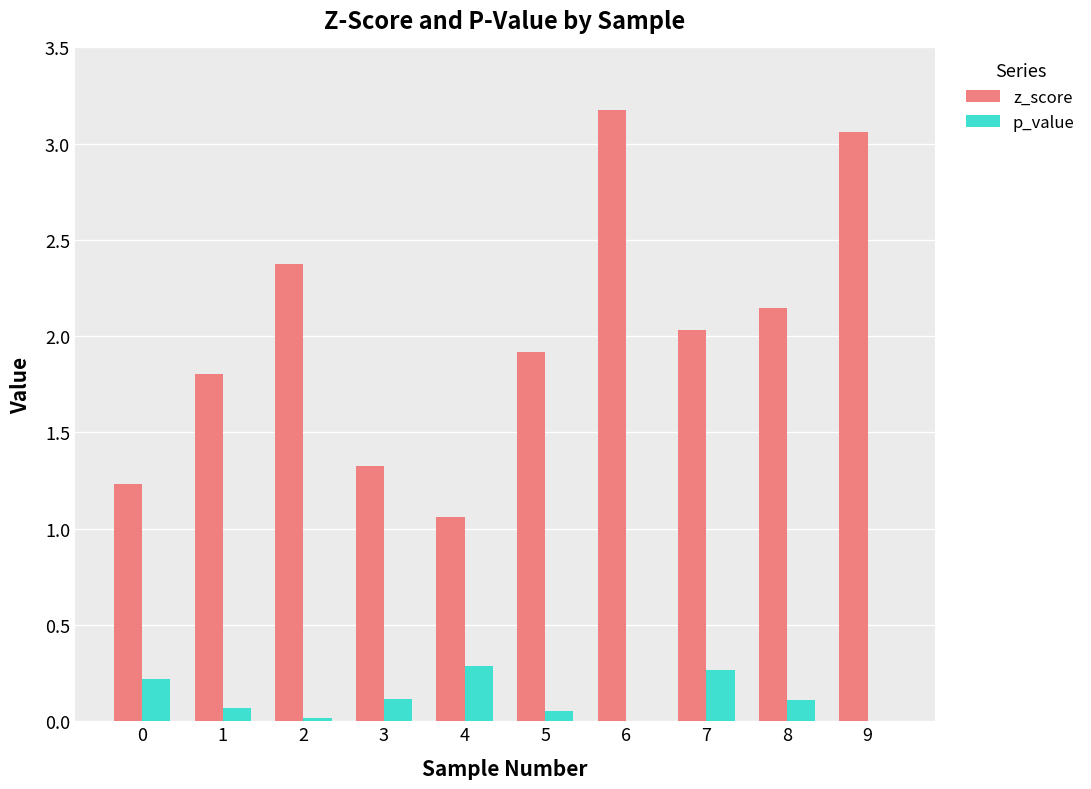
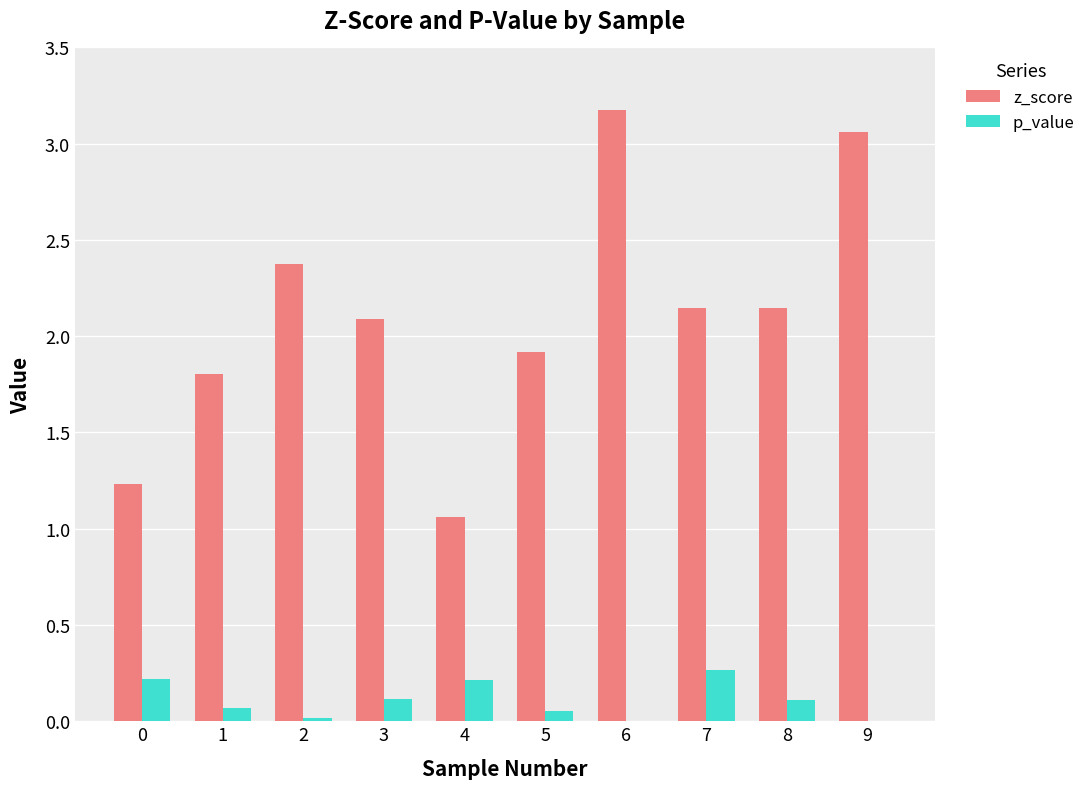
z_score, 3: 1.32 -> 2.09
p_value, 4: 0.29 -> 0.21
z_score, 7: 2.03 -> 2.15
